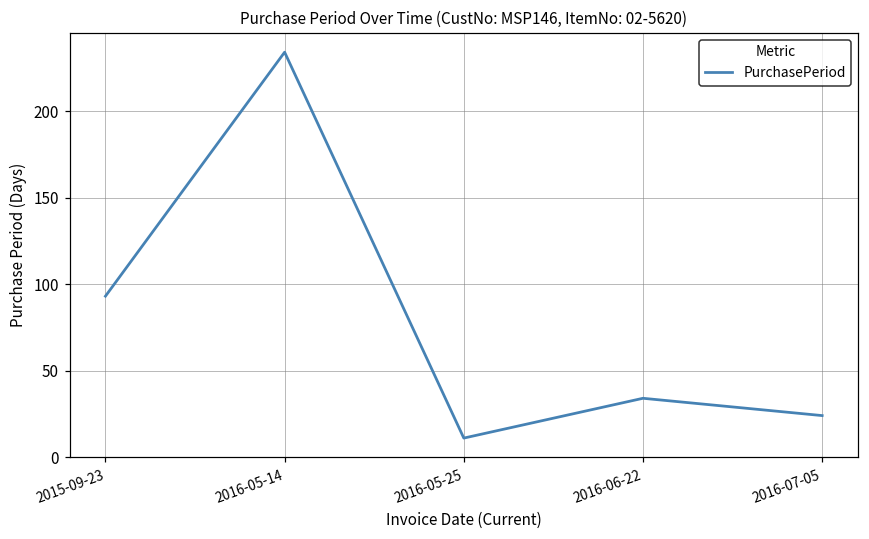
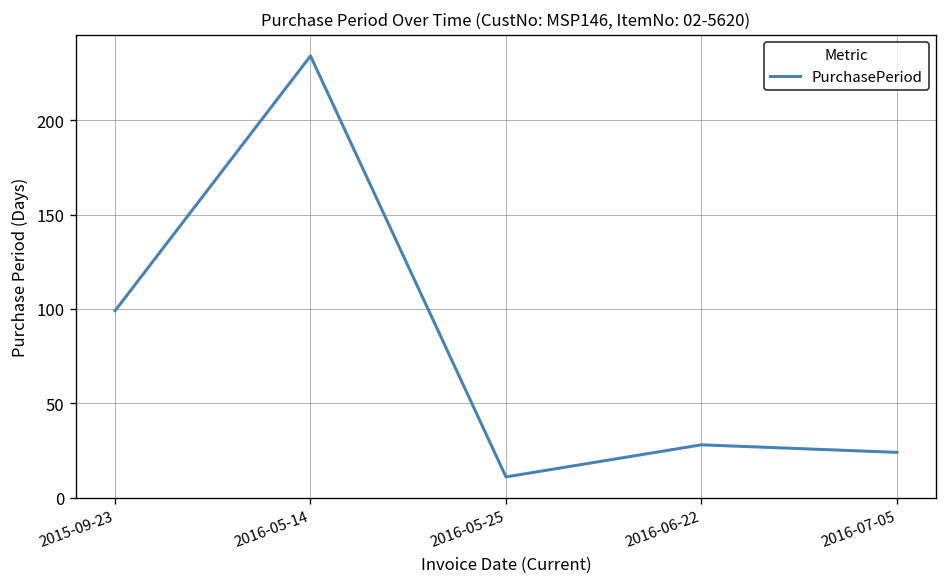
2015-09-23: 93 -> 99
2016-06-22: 34 -> 28
